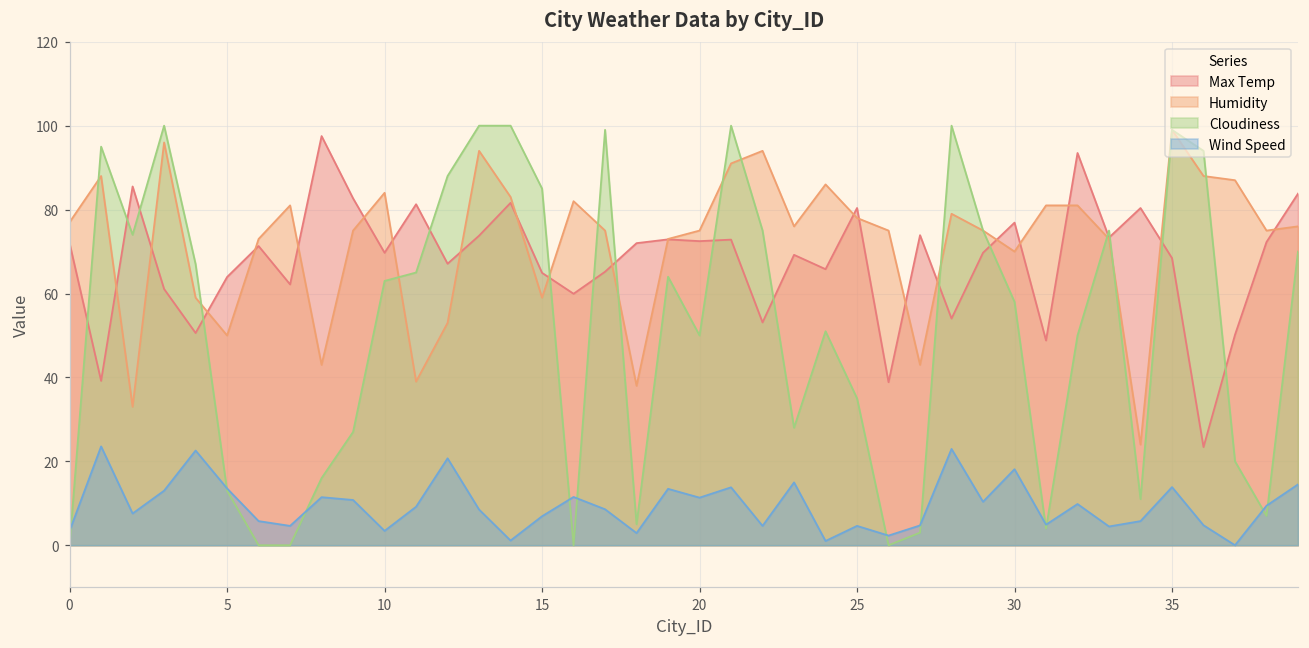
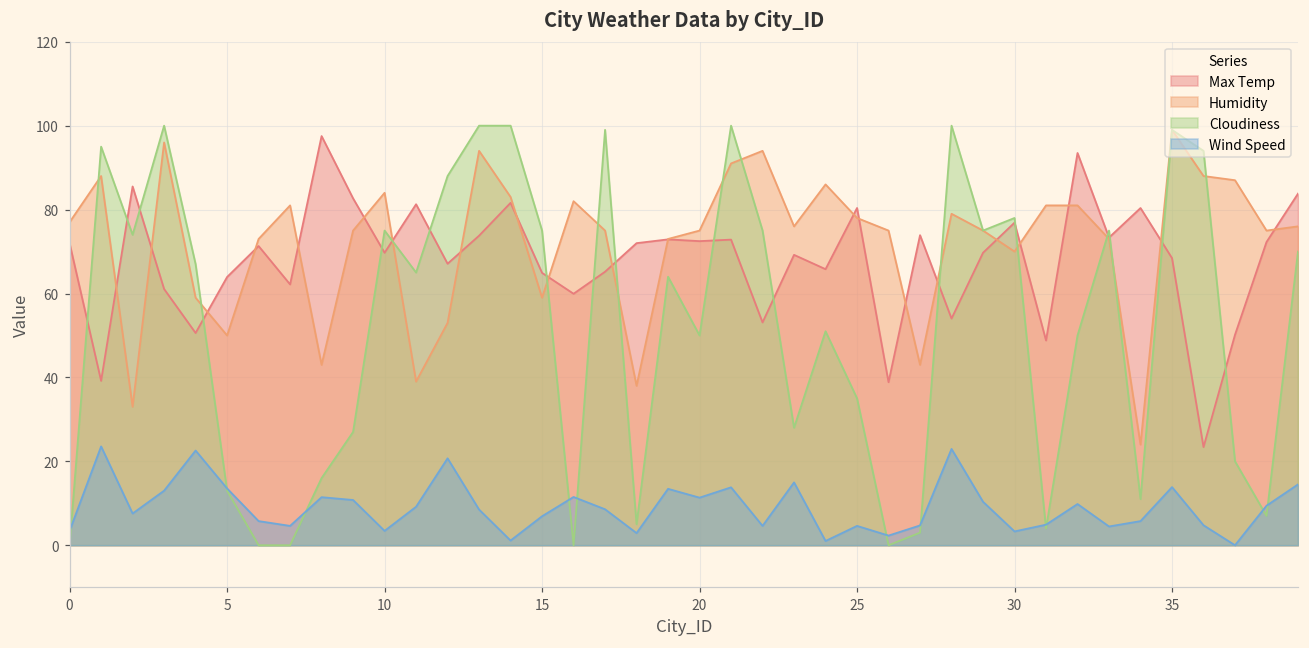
Cloudiness, 10: 63 -> 75
Cloudiness, 15: 85 -> 75
Cloudiness, 30: 58 -> 78
Wind Speed, 30: 18 -> 3
